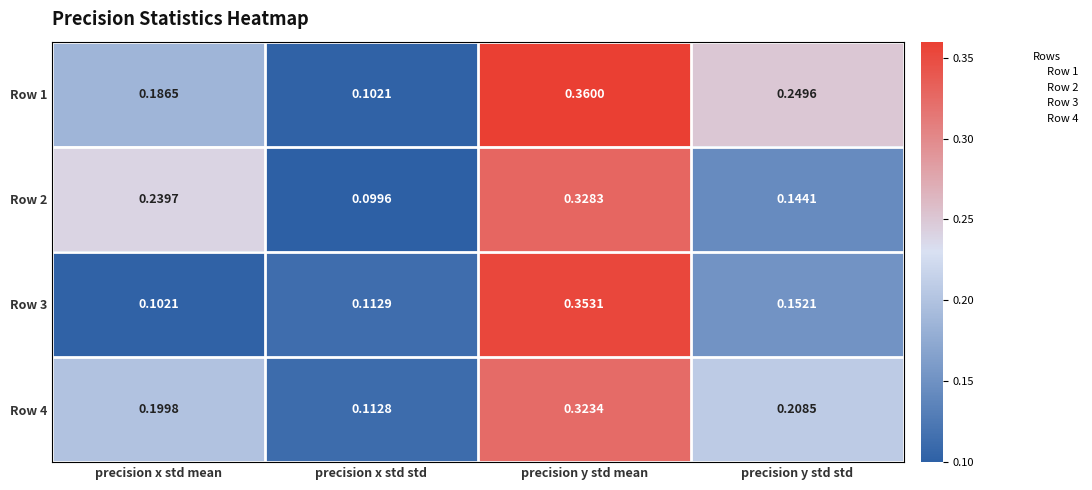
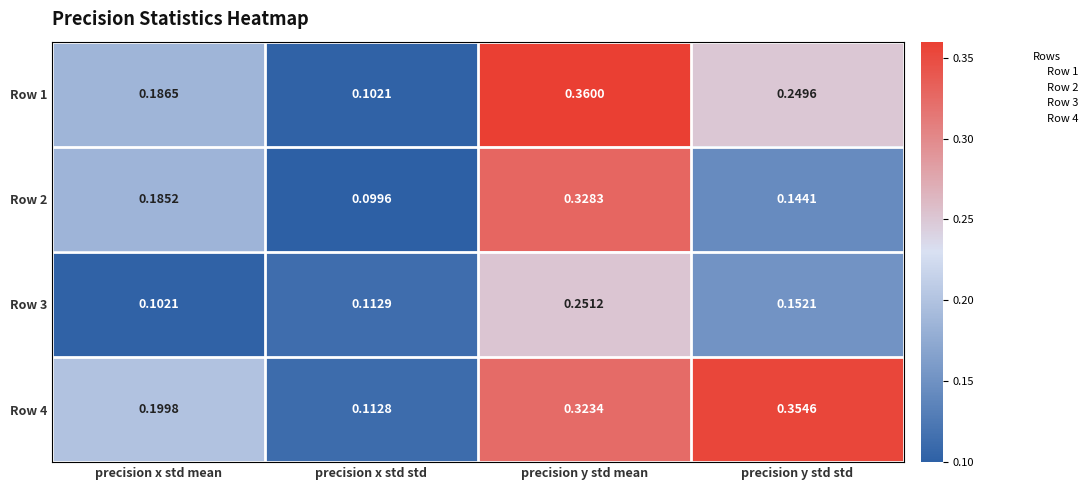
Row 2, precision x std mean: 0.2397 -> 0.1852
Row 3, precision y std mean: 0.3531 -> 0.2512
Row 4, precision y std std: 0.2085 -> 0.3546
